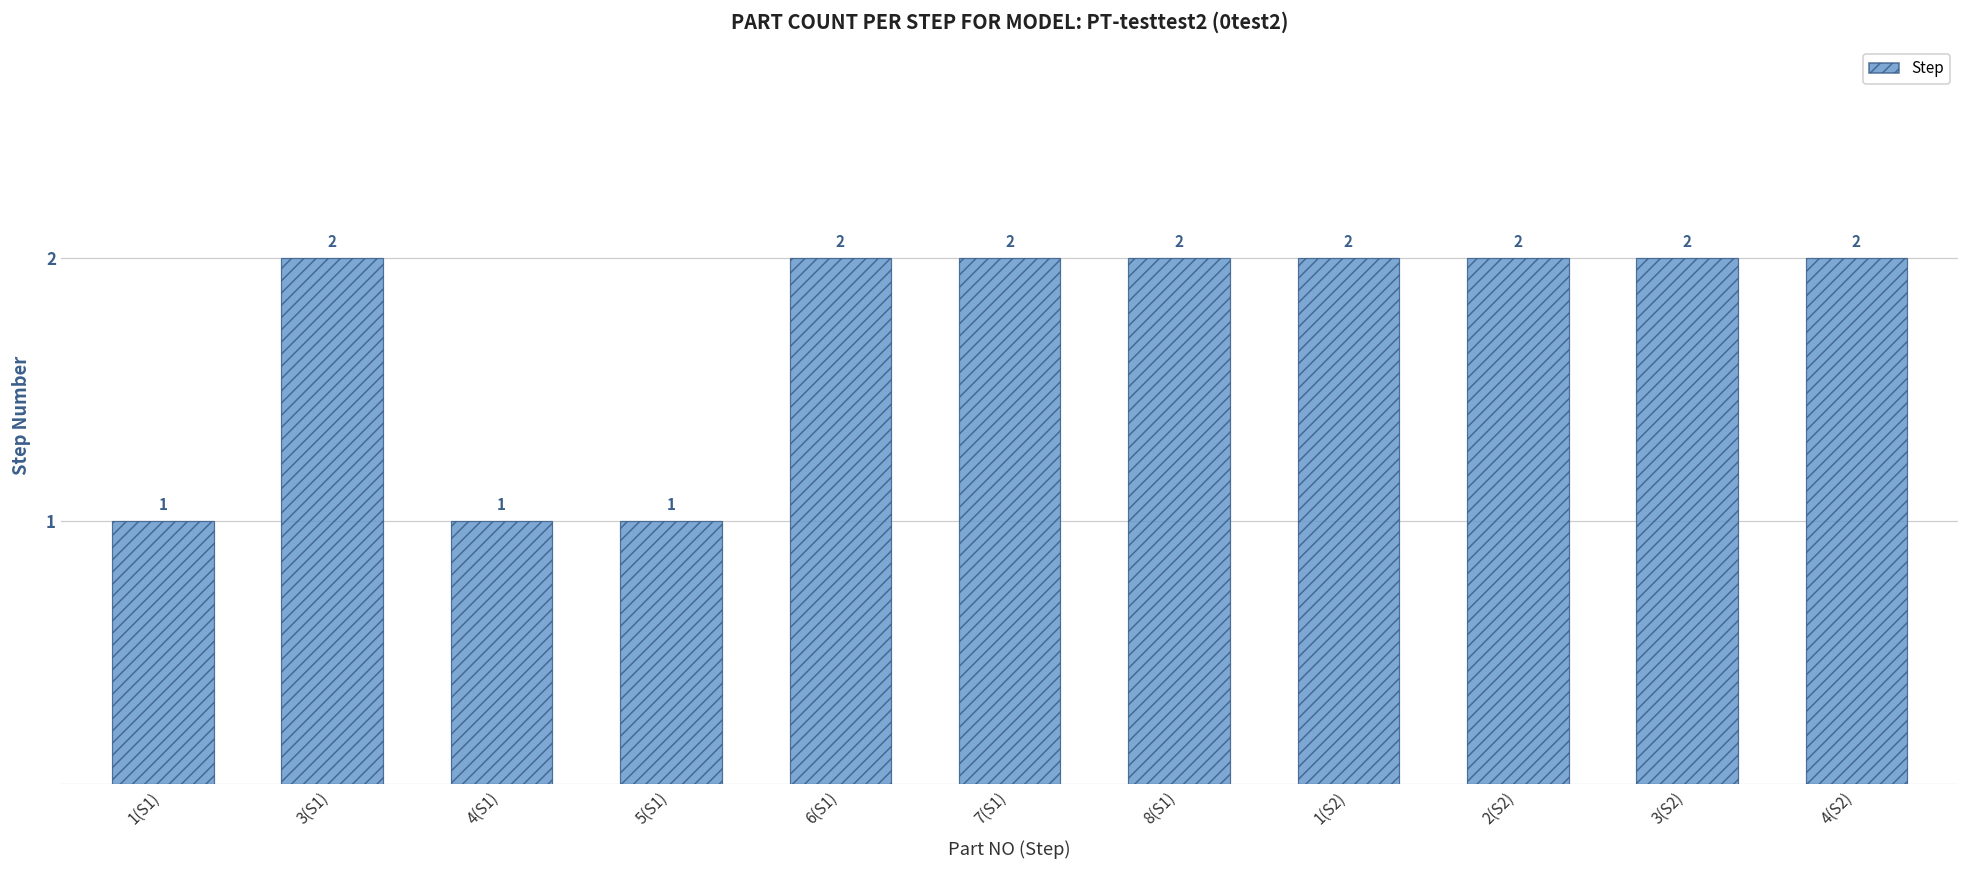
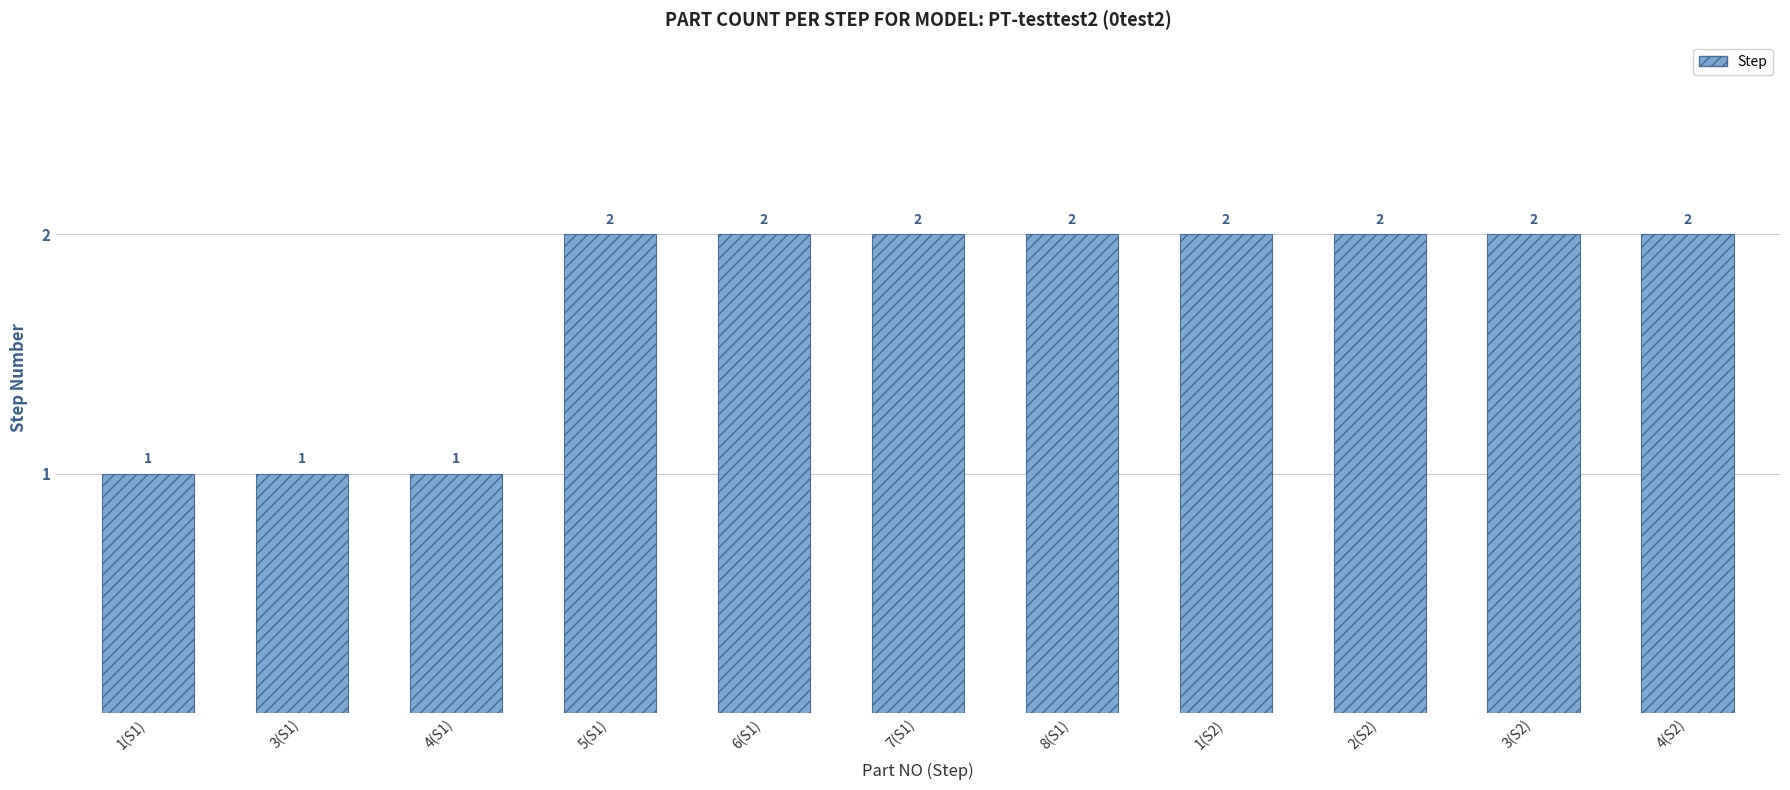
3(S1): 2 -> 1
5(S1): 1 -> 2
